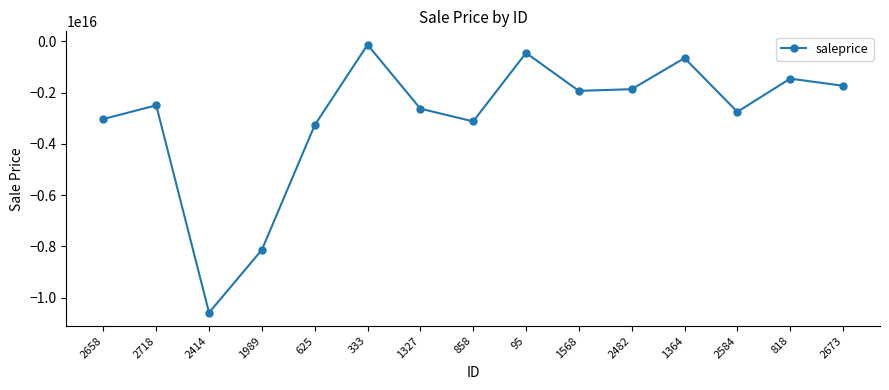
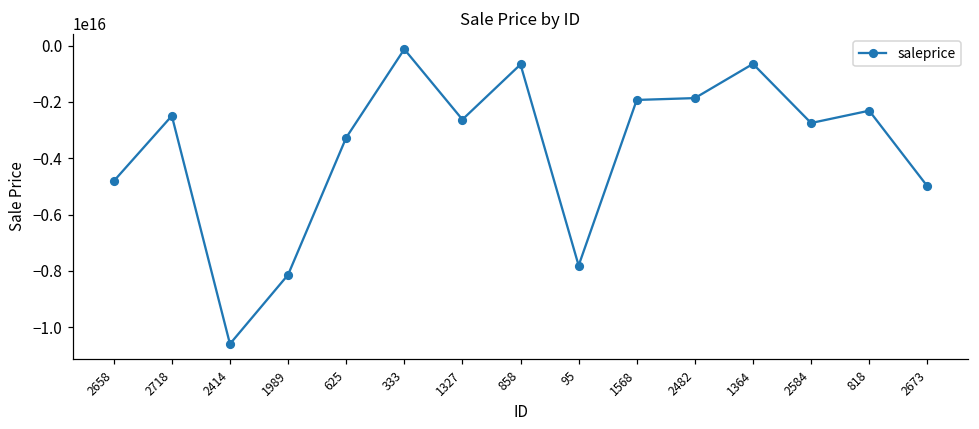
2658: -3000000000000000 -> -4800000000000000
858: -3100000000000000 -> -700000000000000
95: -400000000000000 -> -7800000000000000
818: -1500000000000000 -> -2300000000000000
2673: -1700000000000000 -> -5000000000000000
